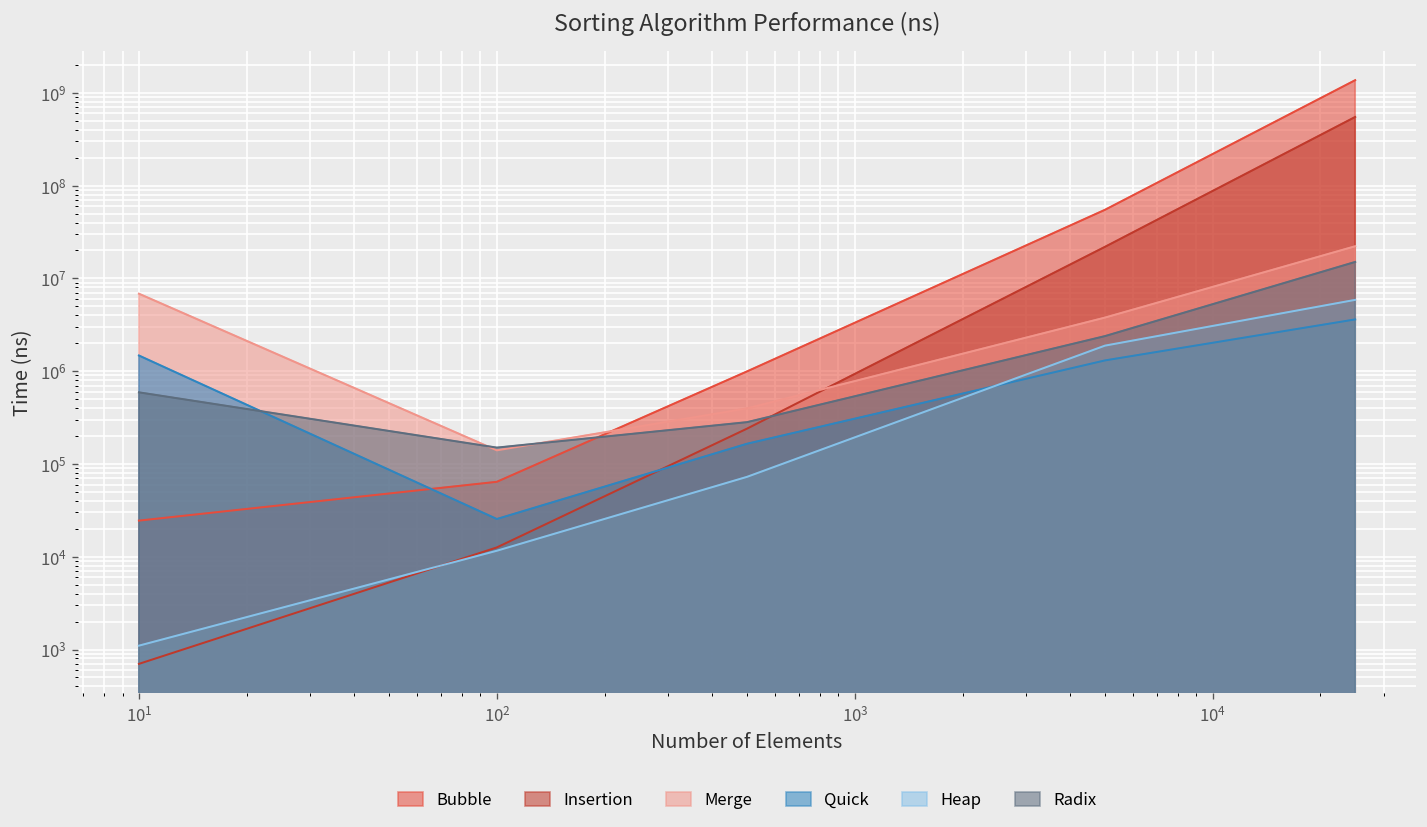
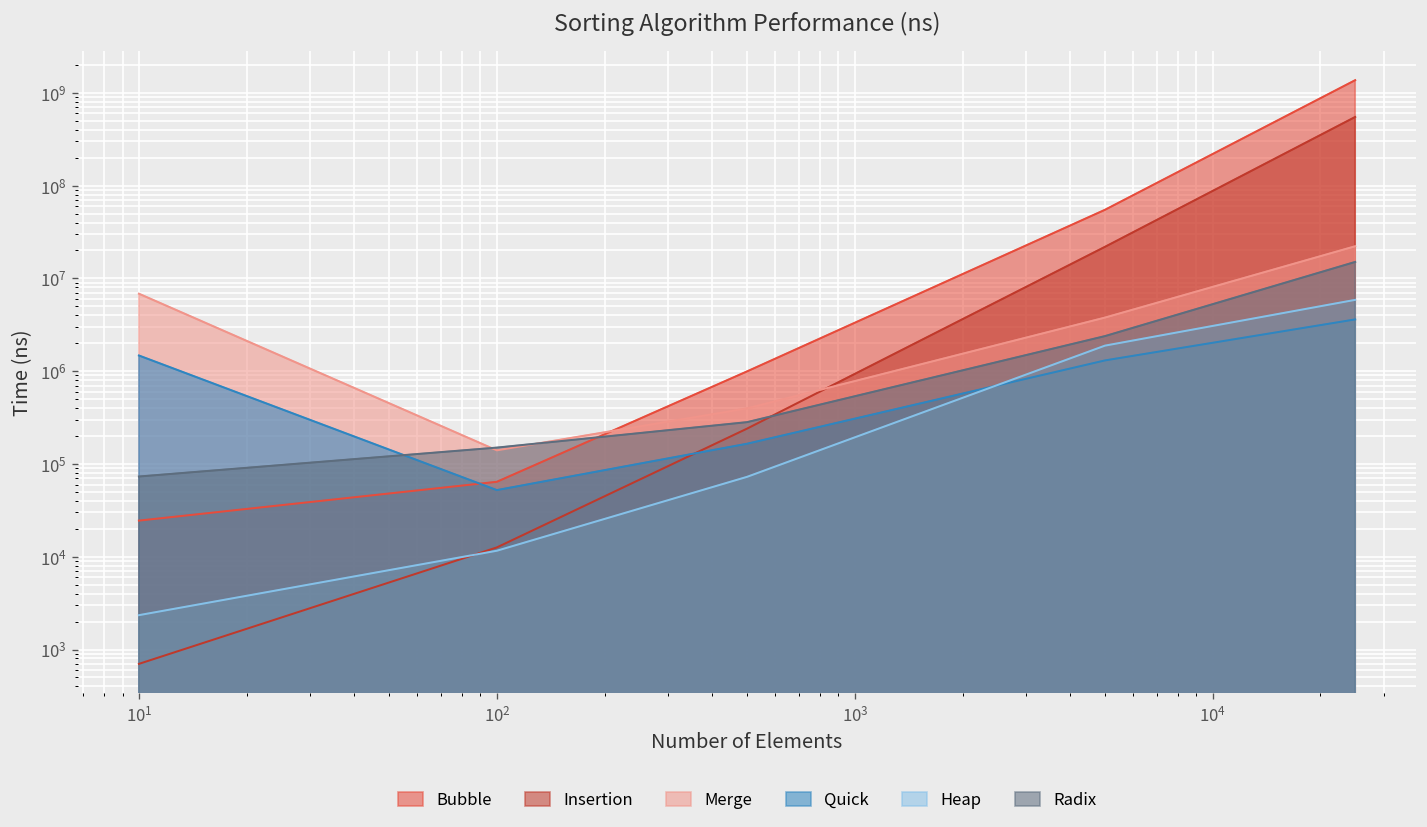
Heap, 10^1: 1100 -> 2300
Radix, 10^1: 600000 -> 70000
Quick, 10^2: 26000 -> 50000
